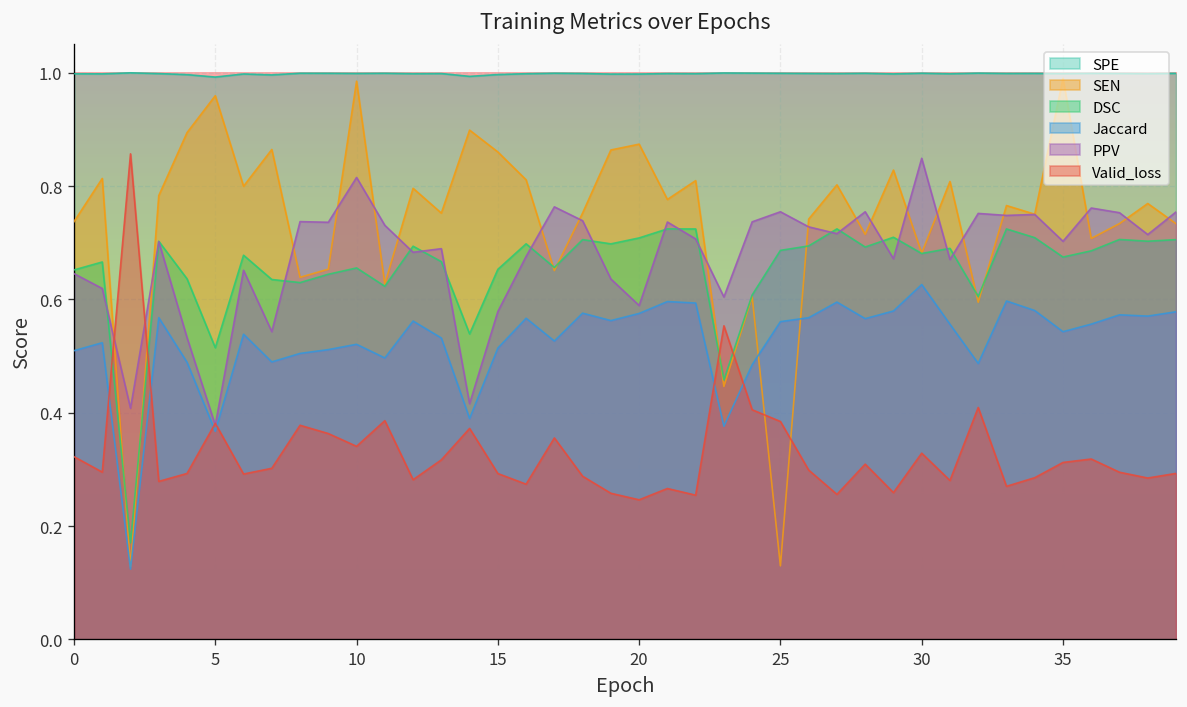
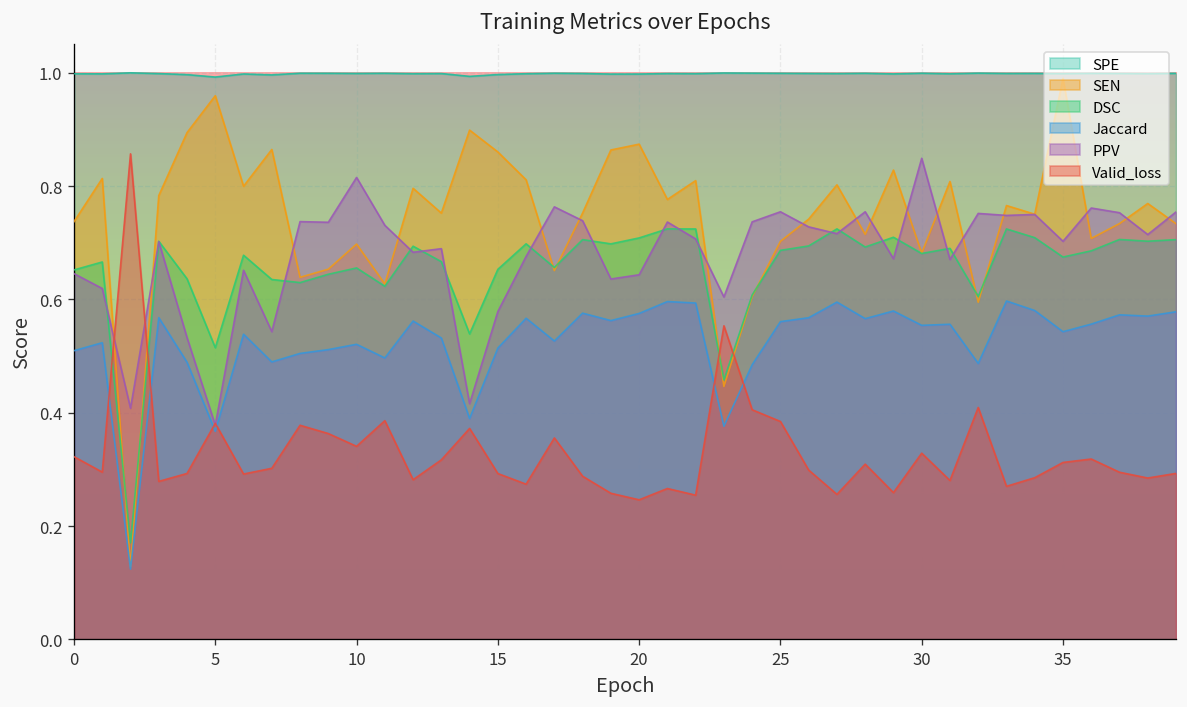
SEN, 10: 0.99 -> 0.70
PPV, 20: 0.59 -> 0.64
SEN, 25: 0.13 -> 0.70
Jaccard, 30: 0.63 -> 0.55
